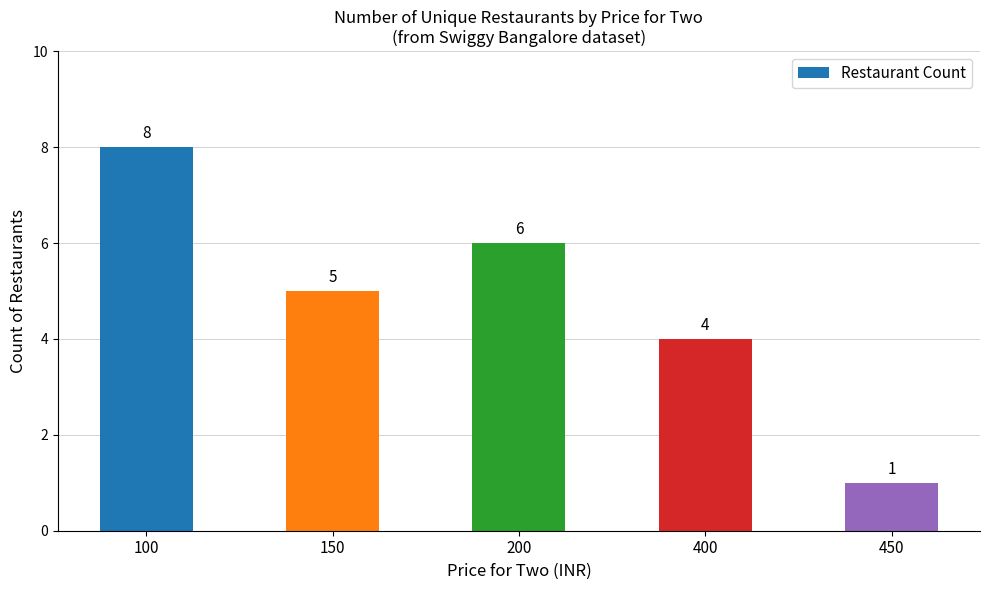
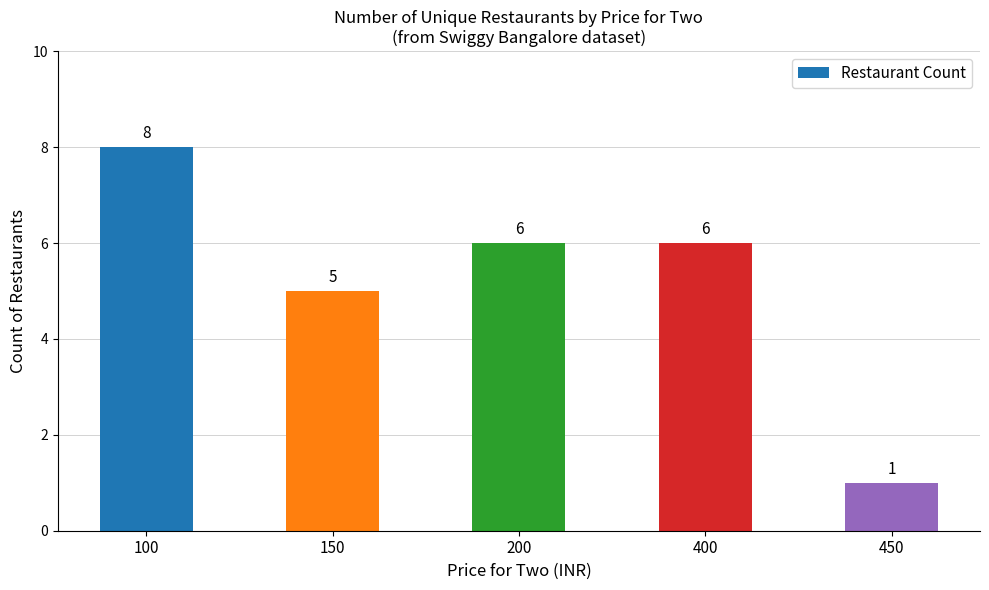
400: 4 -> 6
